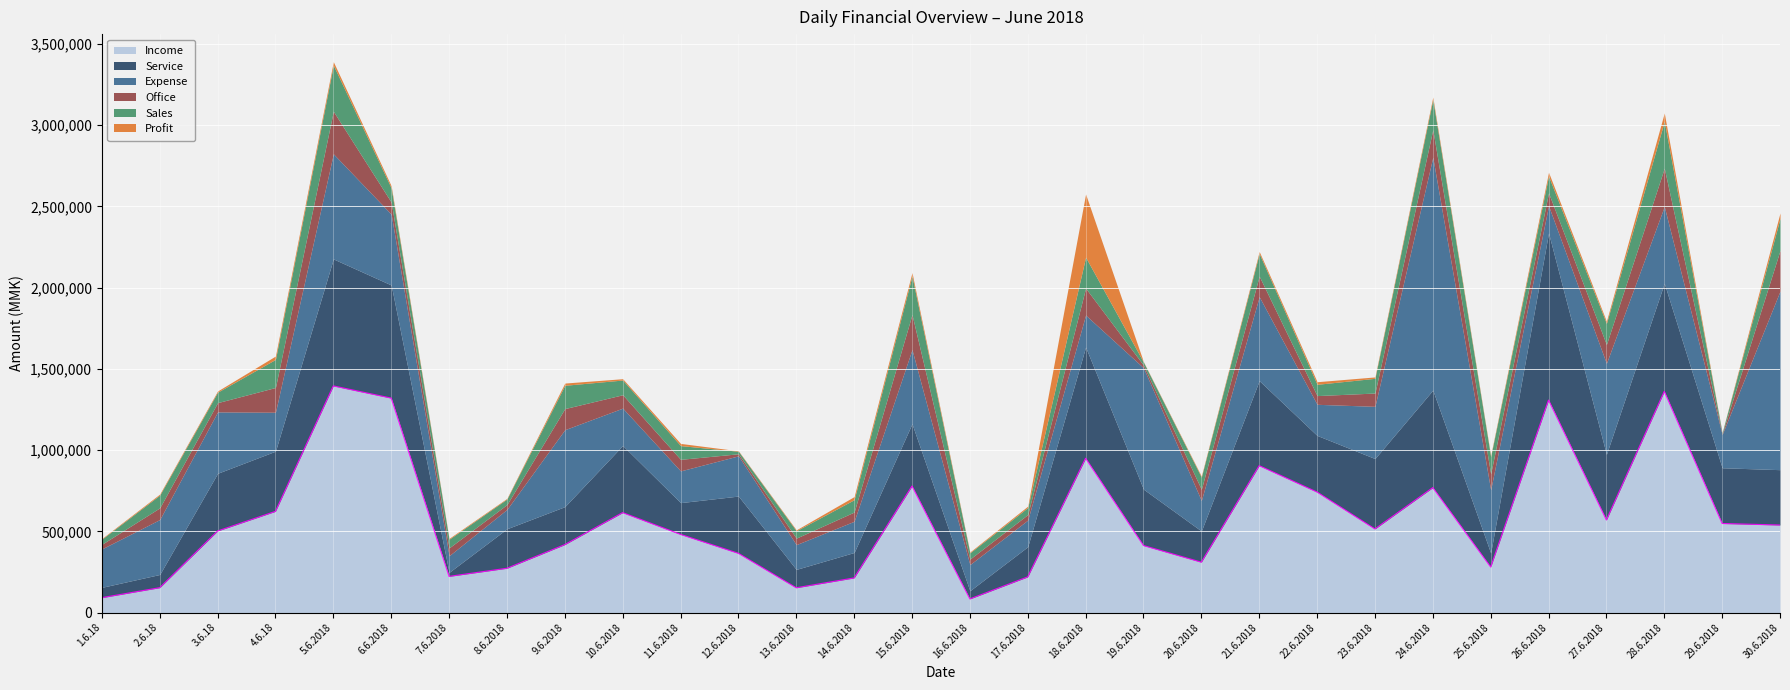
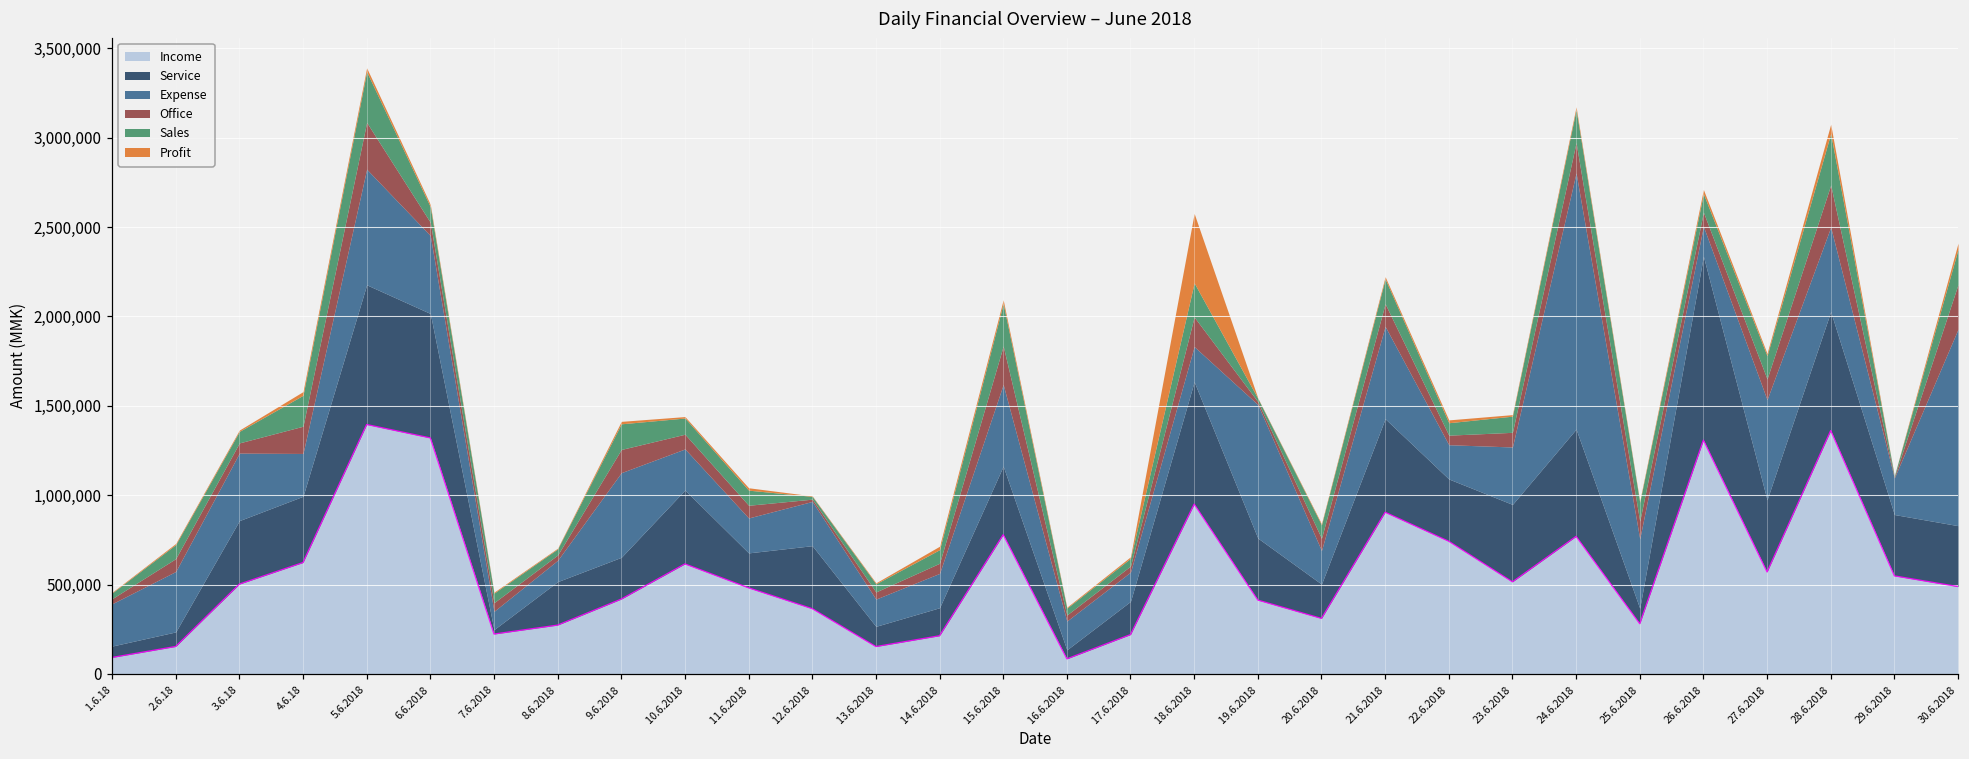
Income, 30.6.2018: 540,000 -> 490,000
